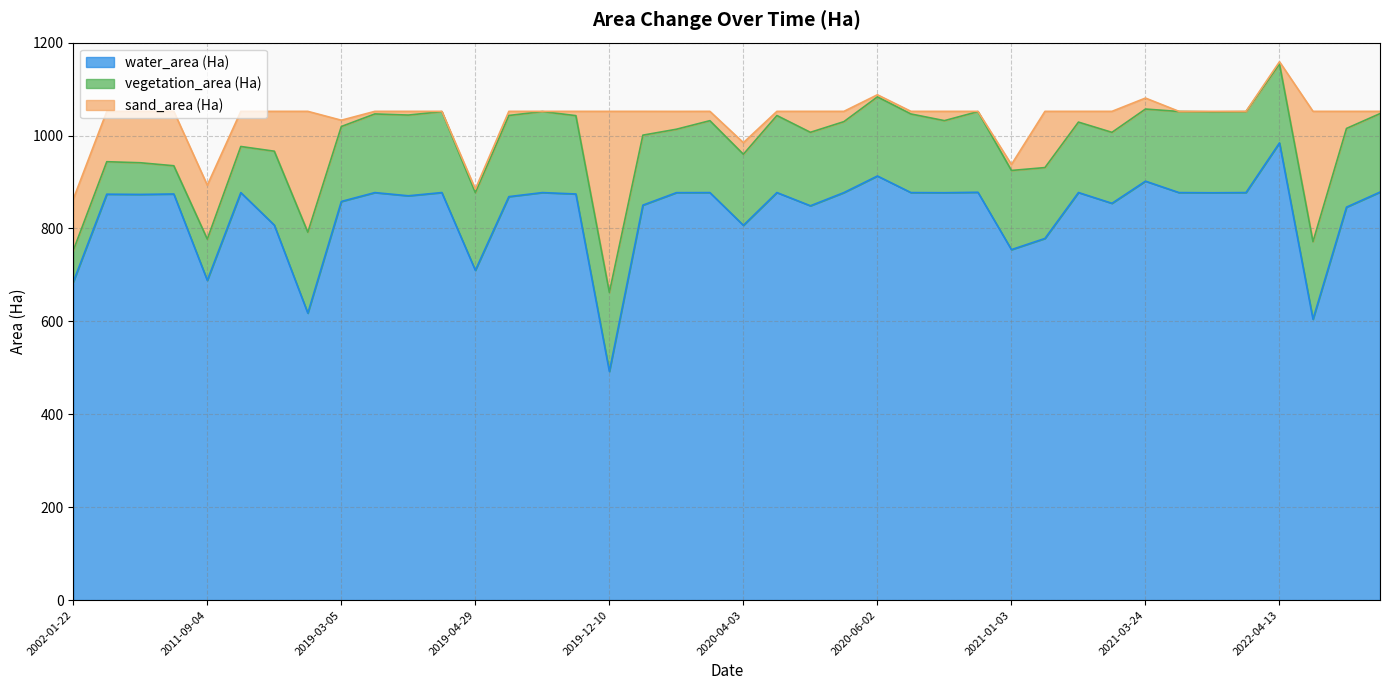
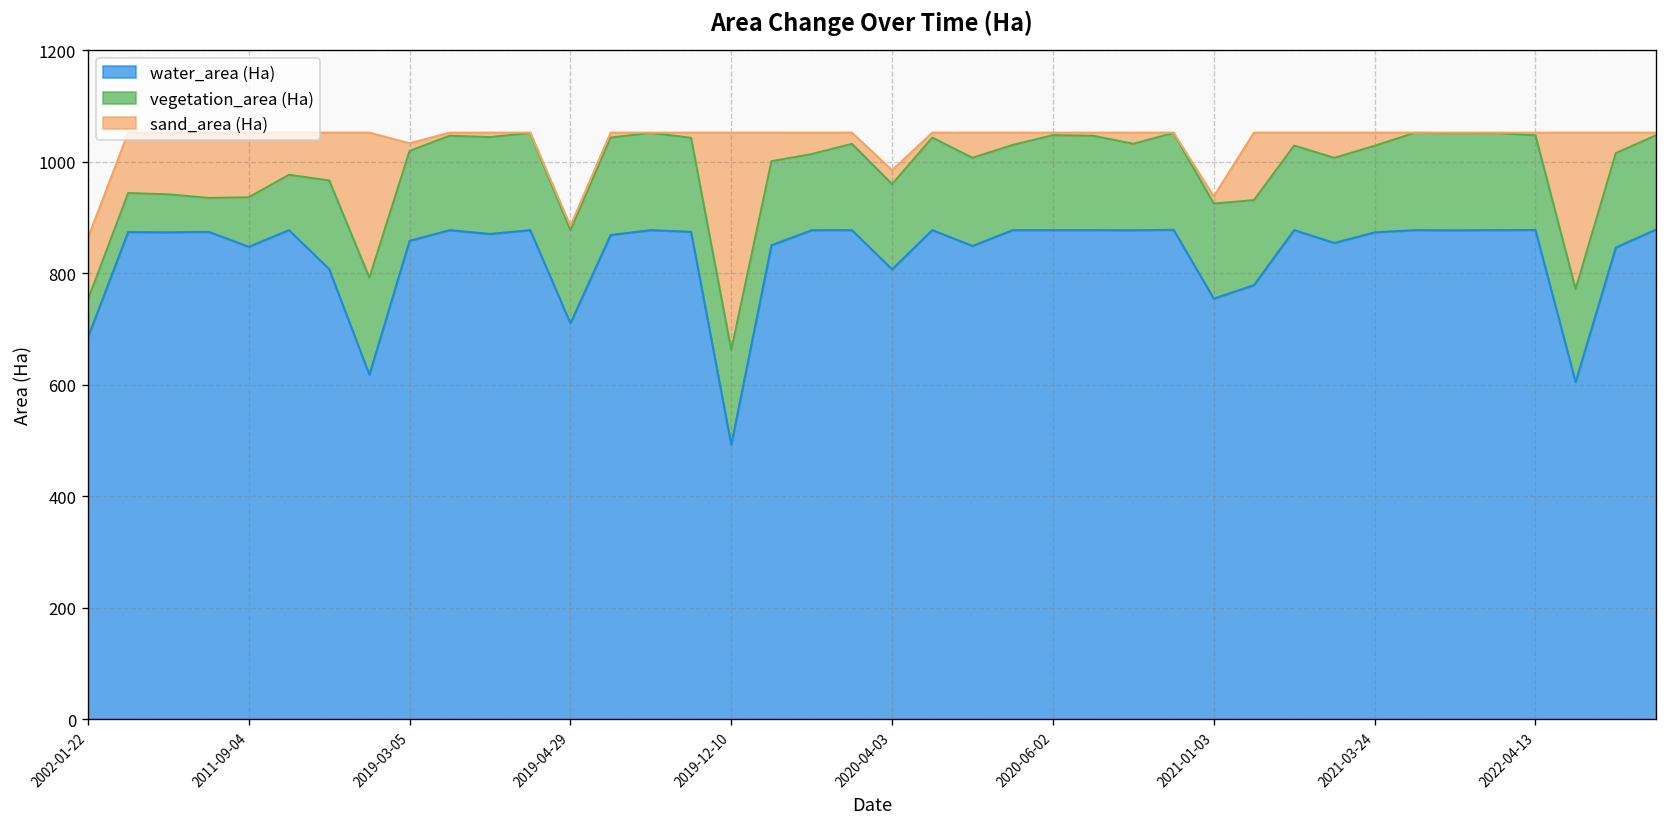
water_area (Ha), 2011-09-04: 690 -> 850
water_area (Ha), 2020-06-02: 910 -> 880
water_area (Ha), 2021-03-24: 900 -> 870
water_area (Ha), 2022-04-13: 980 -> 880
